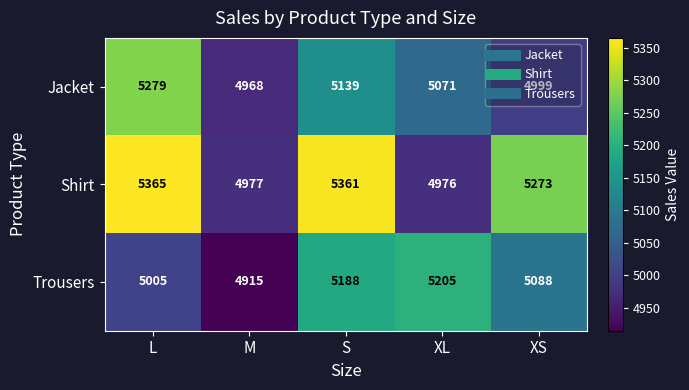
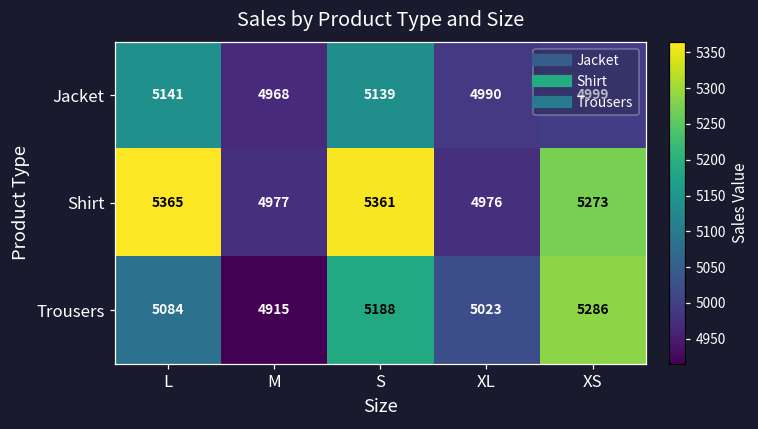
Jacket, L: 5279 -> 5141
Jacket, XL: 5071 -> 4990
Trousers, L: 5005 -> 5084
Trousers, XL: 5205 -> 5023
Trousers, XS: 5088 -> 5286
